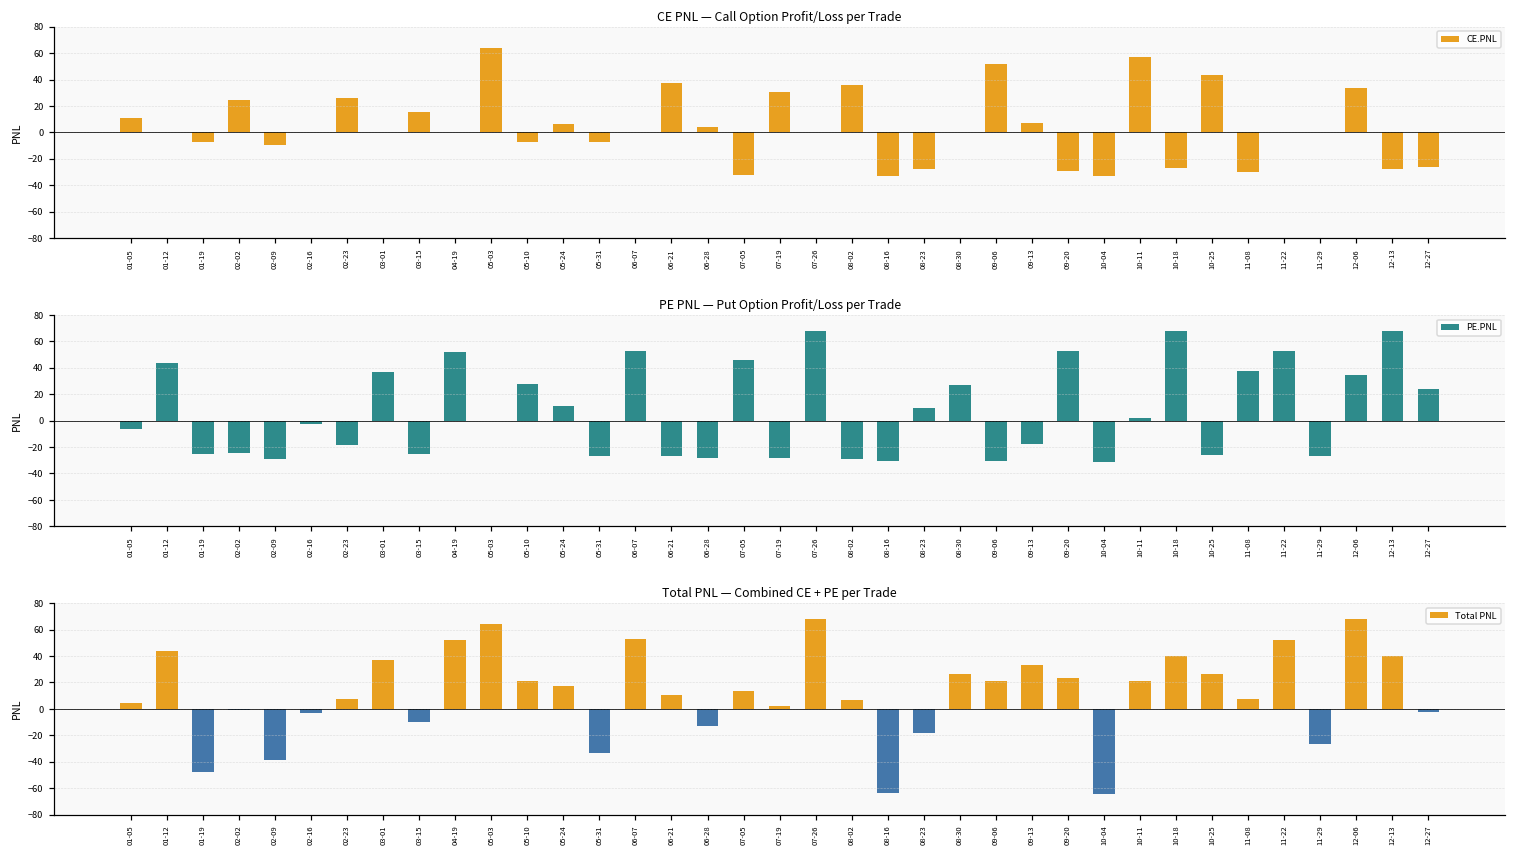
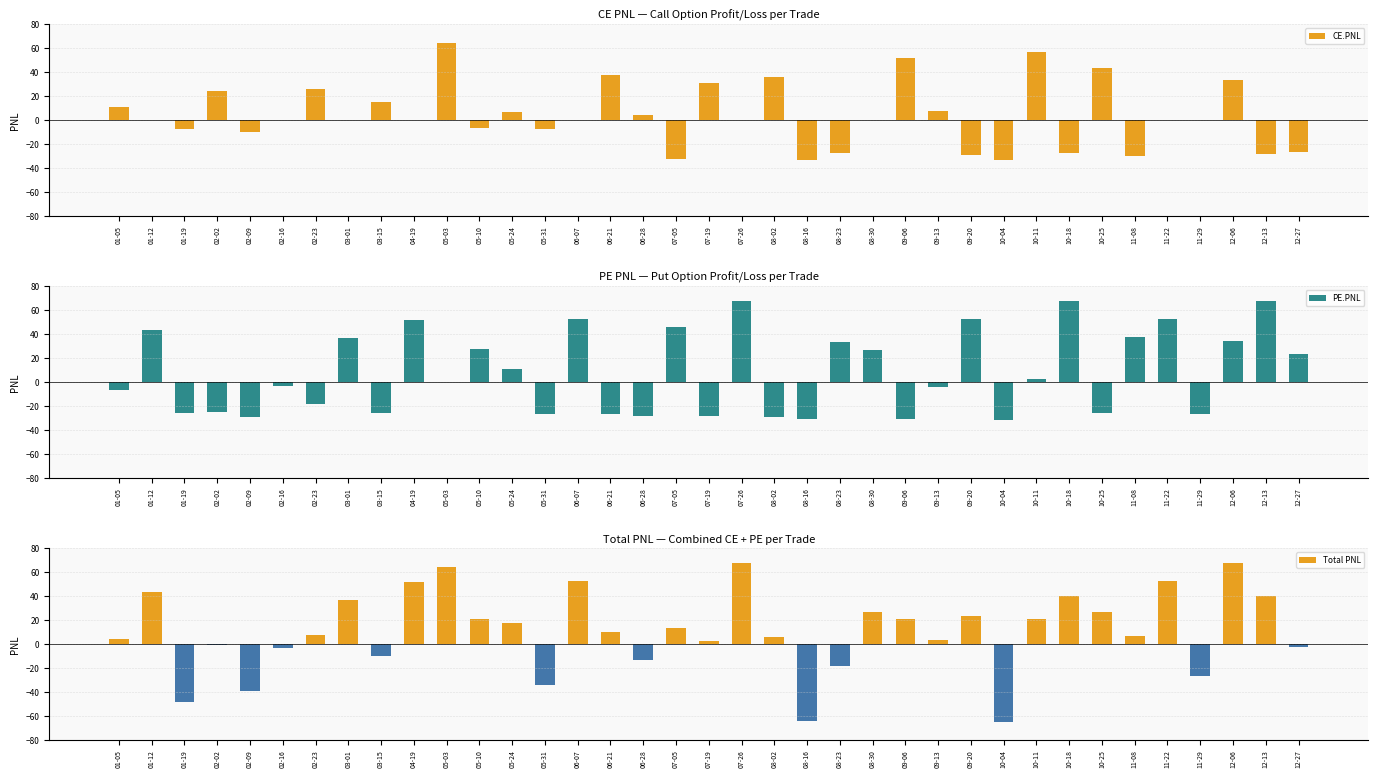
PE PNL — Put Option Profit/Loss per Trade, 08-23: 9 -> 34
PE PNL — Put Option Profit/Loss per Trade, 09-13: -17 -> -4
Total PNL — Combined CE + PE per Trade, 09-13: 33 -> 3
